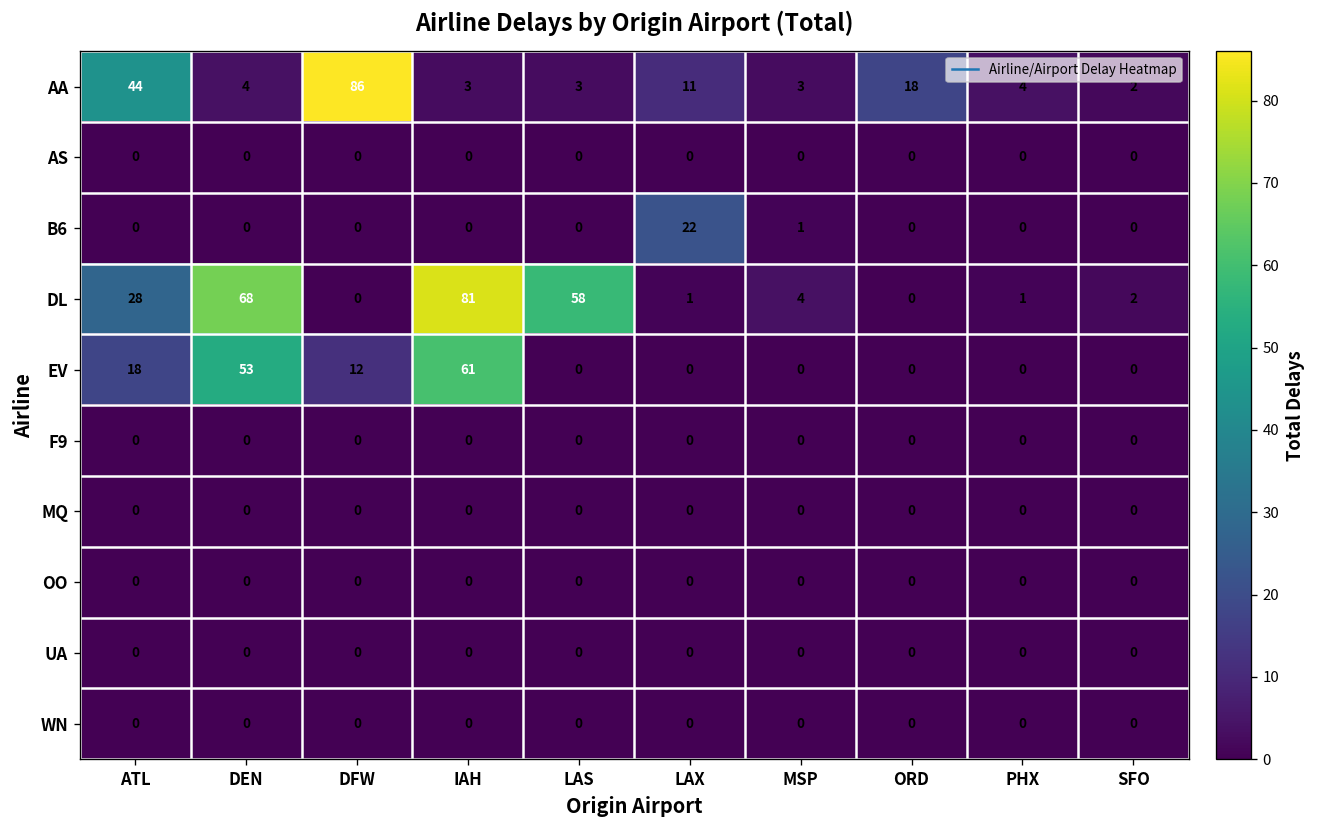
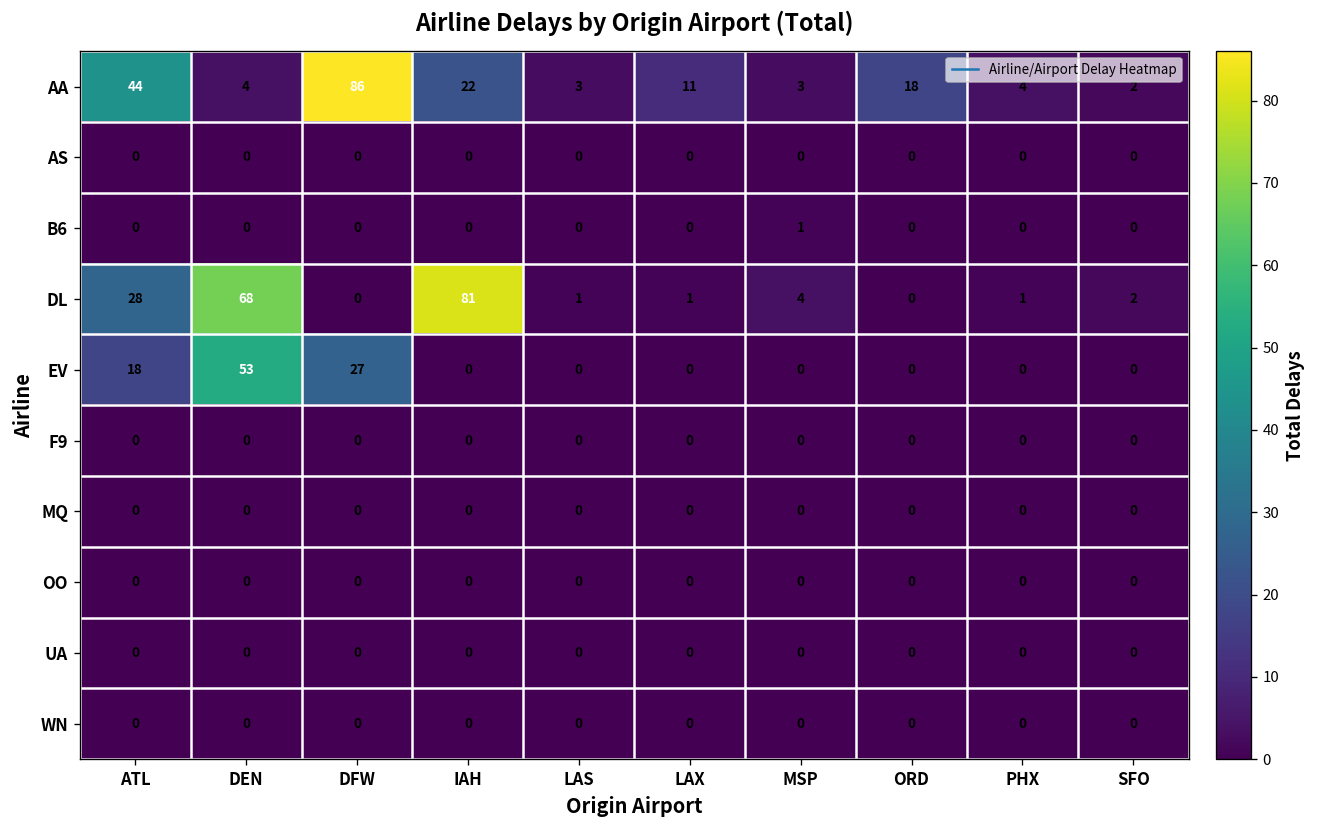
AA, IAH: 3 -> 22
B6, LAX: 22 -> 0
DL, LAS: 58 -> 1
EV, DFW: 12 -> 27
EV, IAH: 61 -> 0
